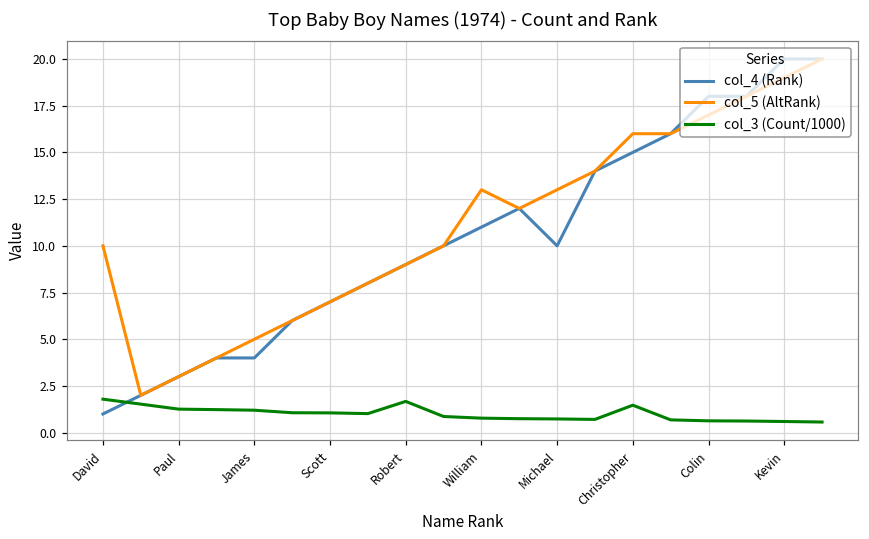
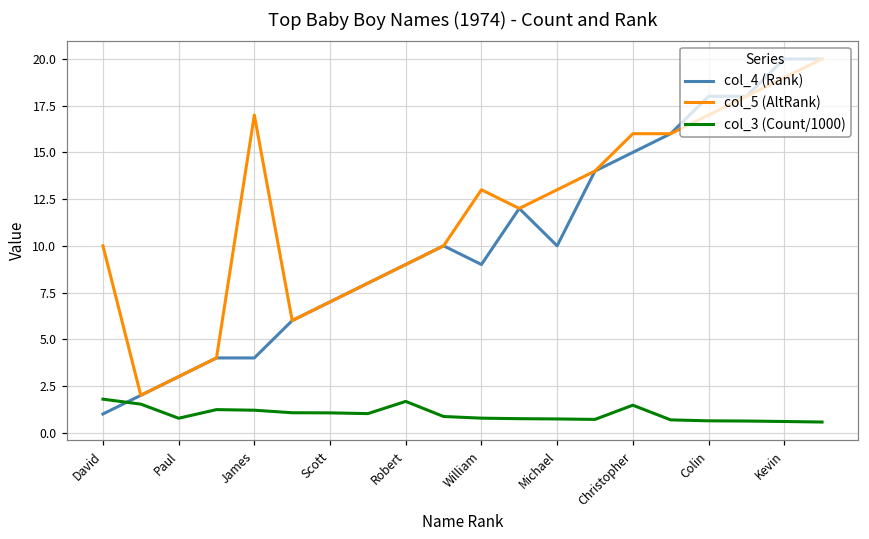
col_3 (Count/1000), Paul: 1.3 -> 0.8
col_5 (AltRank), James: 5 -> 17
col_4 (Rank), William: 11 -> 9
